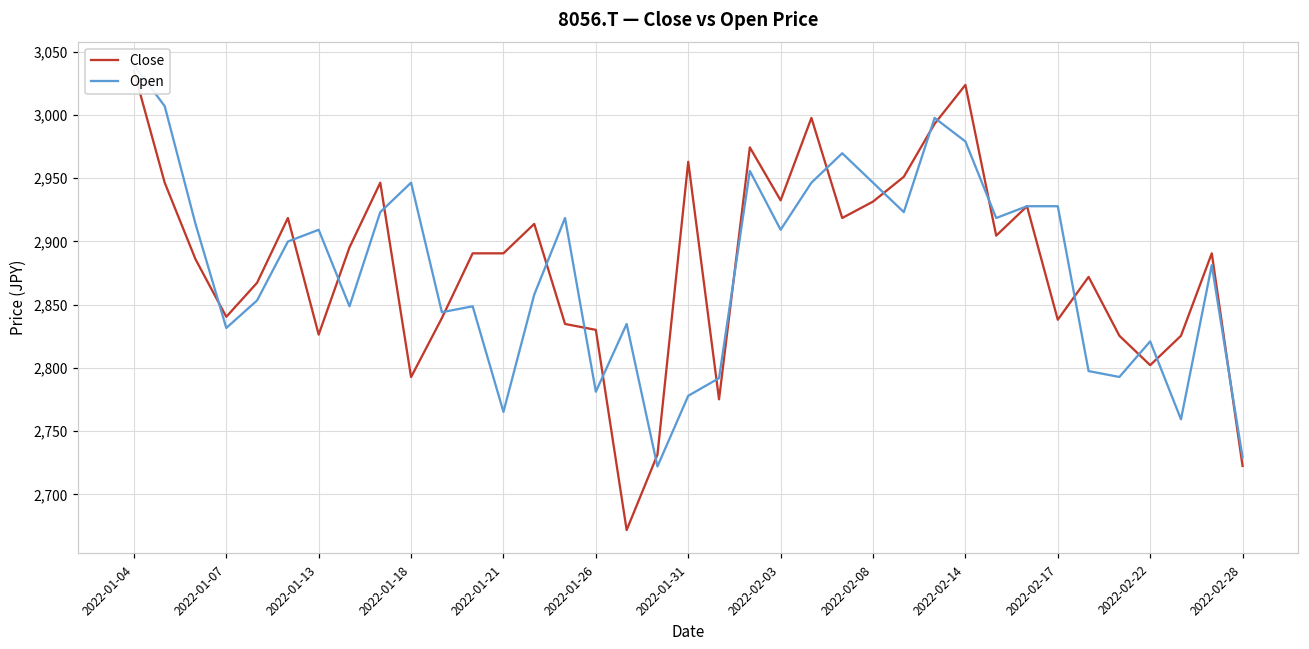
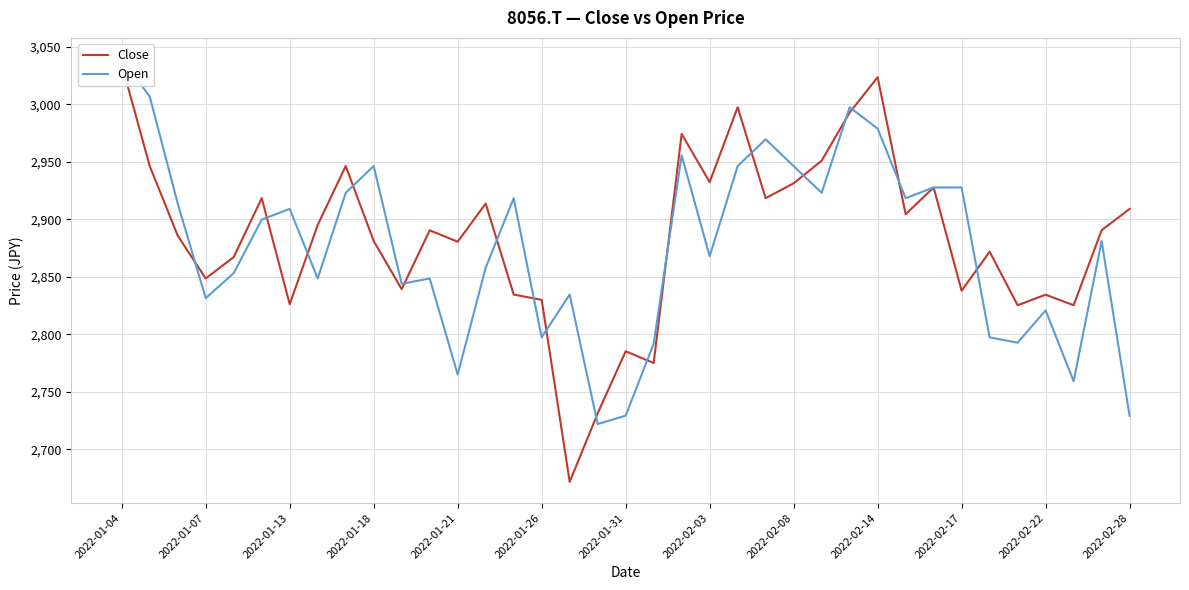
Close, 2022-01-07: 2,840 -> 2,849
Close, 2022-01-18: 2,793 -> 2,881
Close, 2022-01-21: 2,891 -> 2,881
Open, 2022-01-26: 2,781 -> 2,797
Close, 2022-01-31: 2,963 -> 2,785
Open, 2022-01-31: 2,778 -> 2,729
Open, 2022-02-03: 2,909 -> 2,868
Close, 2022-02-22: 2,802 -> 2,835
Close, 2022-02-28: 2,722 -> 2,909
